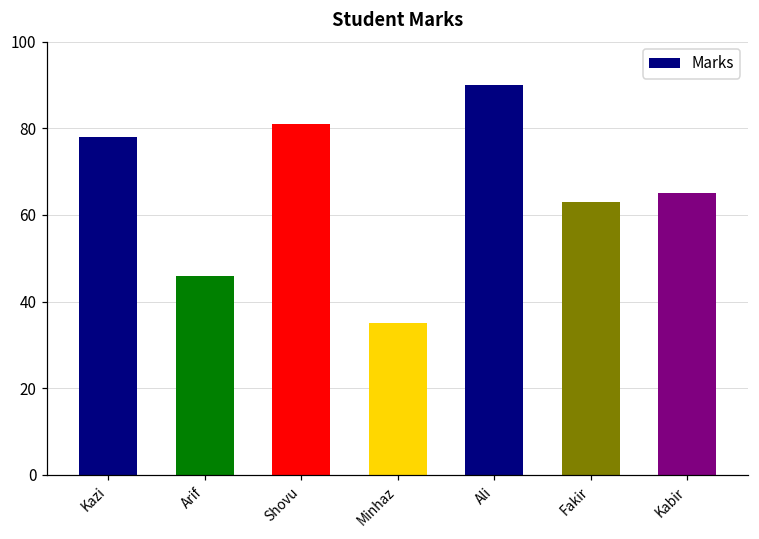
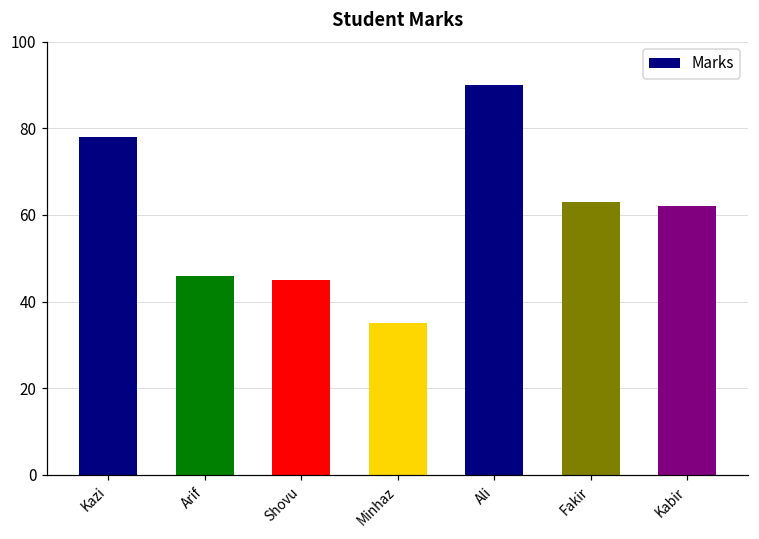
Shovu: 81 -> 45
Kabir: 65 -> 62
